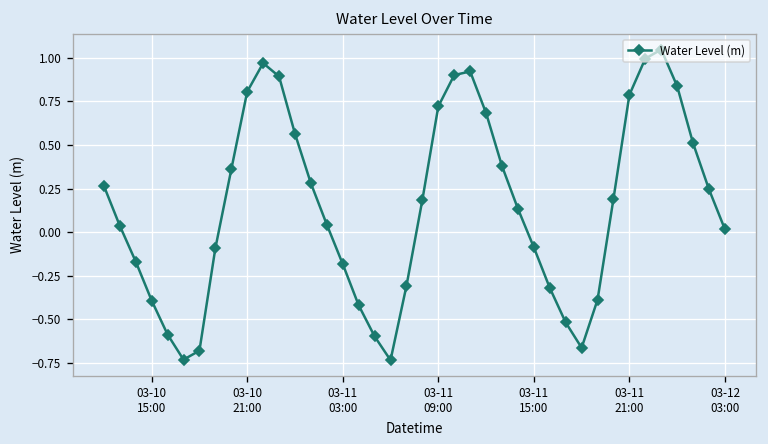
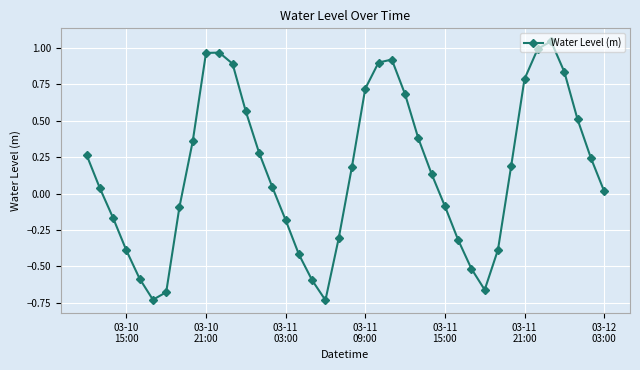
03-10 21:00: 0.81 -> 0.97
